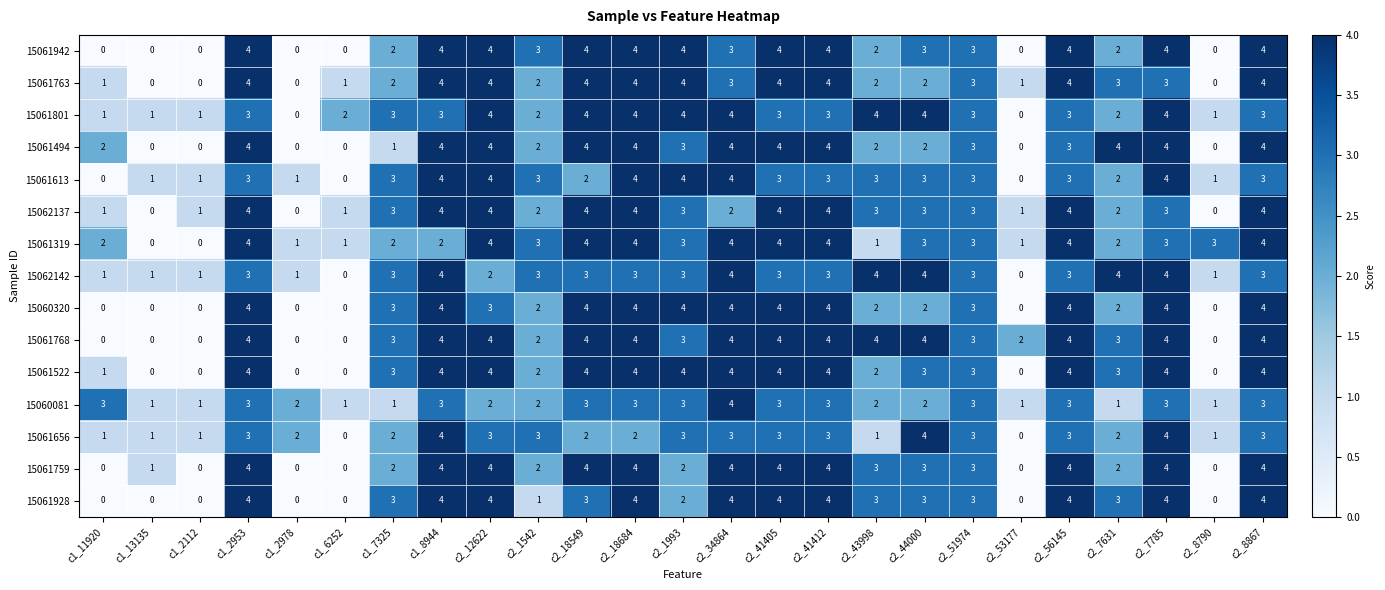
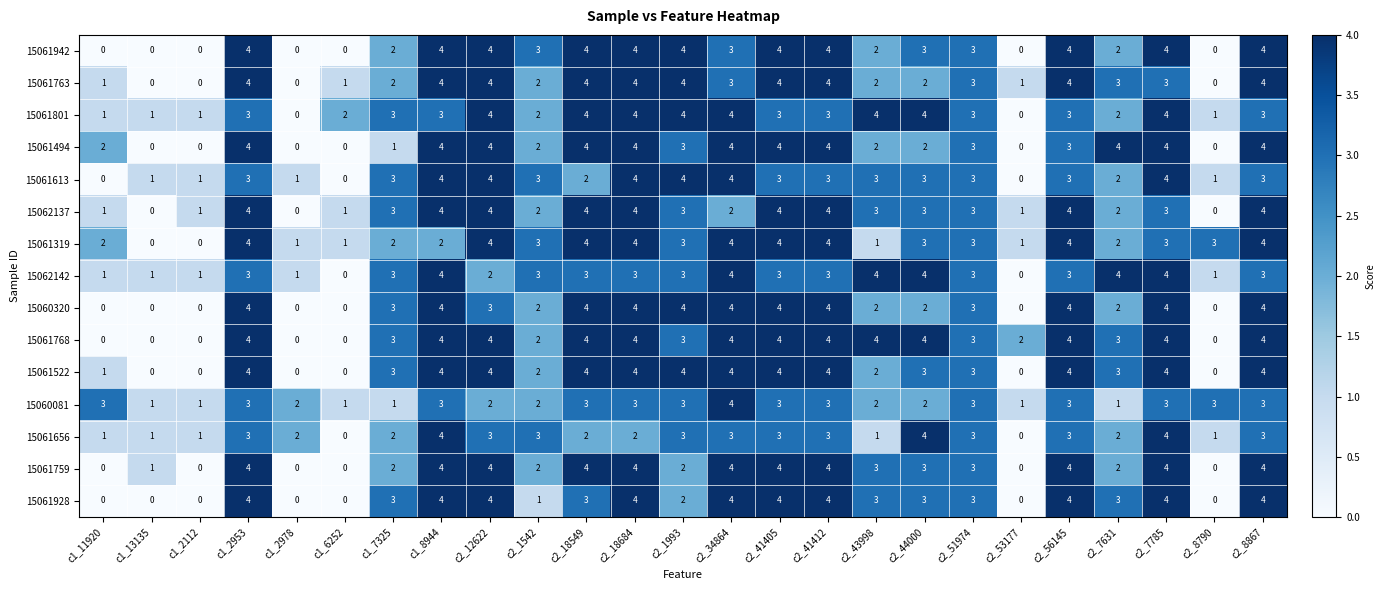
15060081, c2_8790: 1 -> 3
